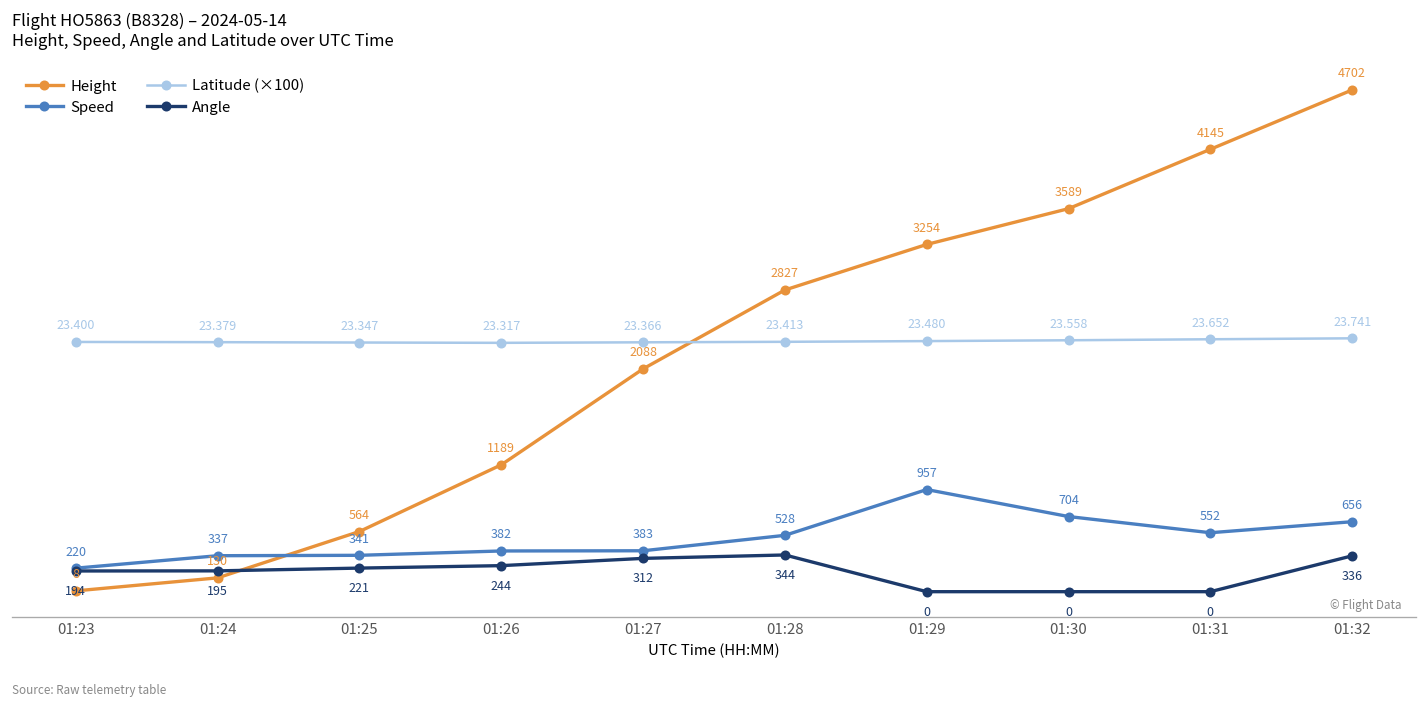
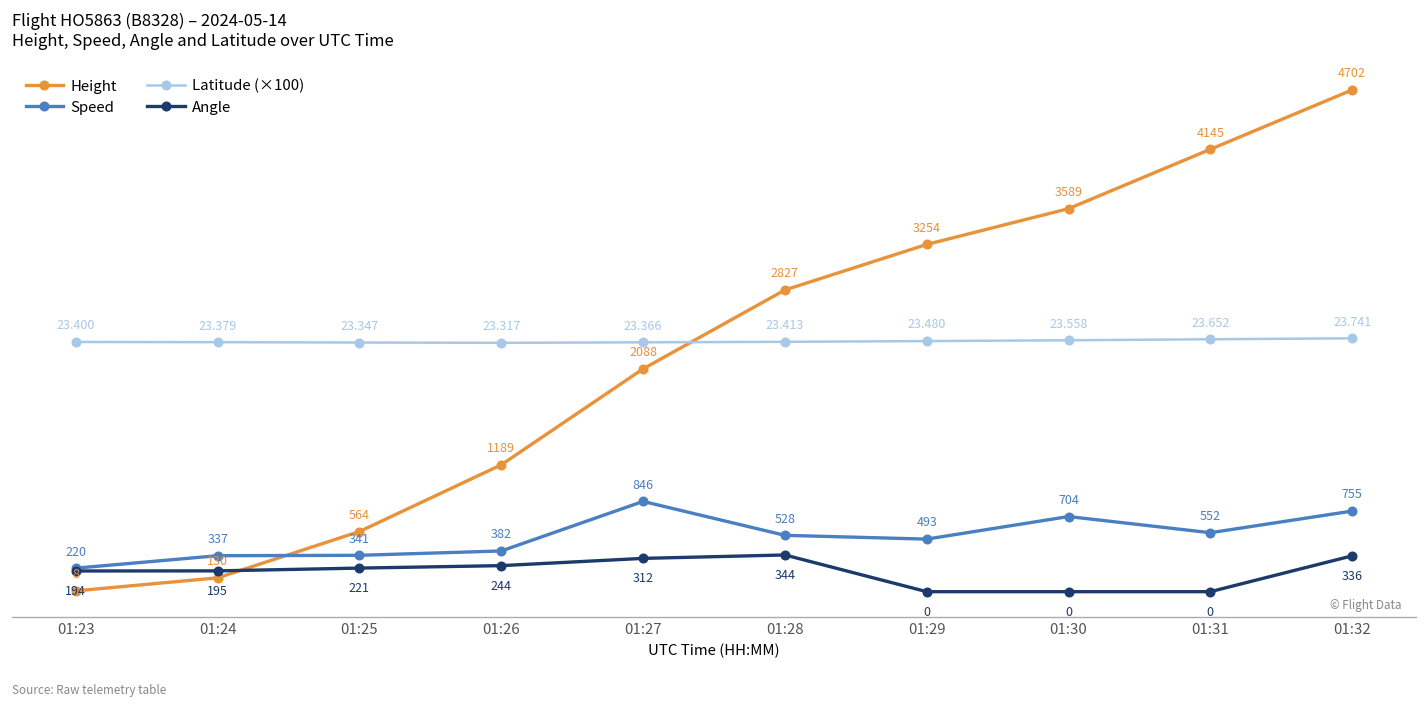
Speed, 01:27: 383 -> 846
Speed, 01:29: 957 -> 493
Speed, 01:32: 656 -> 755
